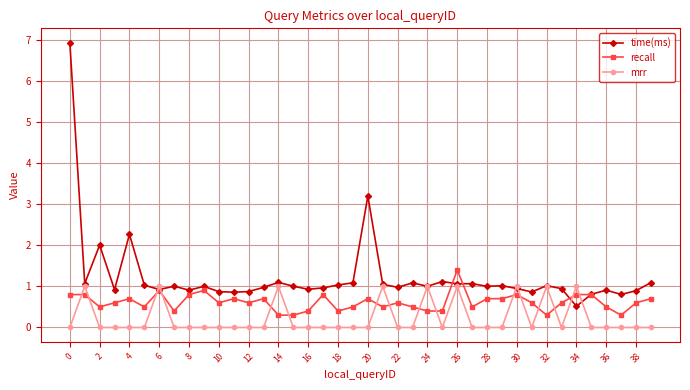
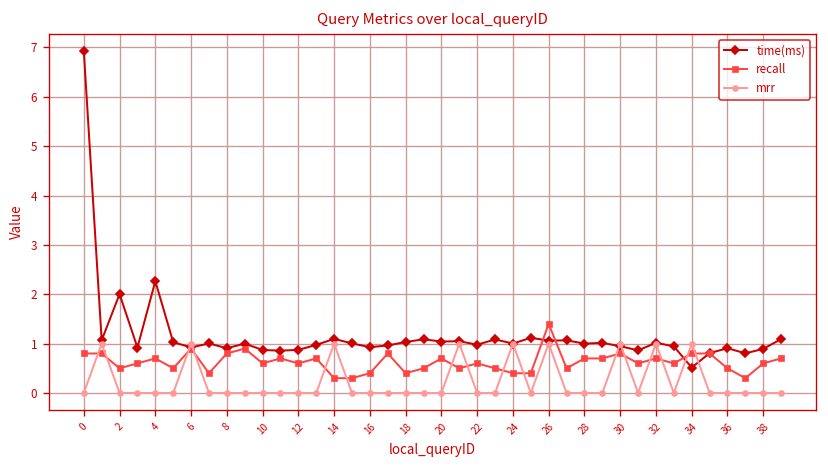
time(ms), 20: 3.2 -> 1.0
recall, 32: 0.3 -> 0.7
